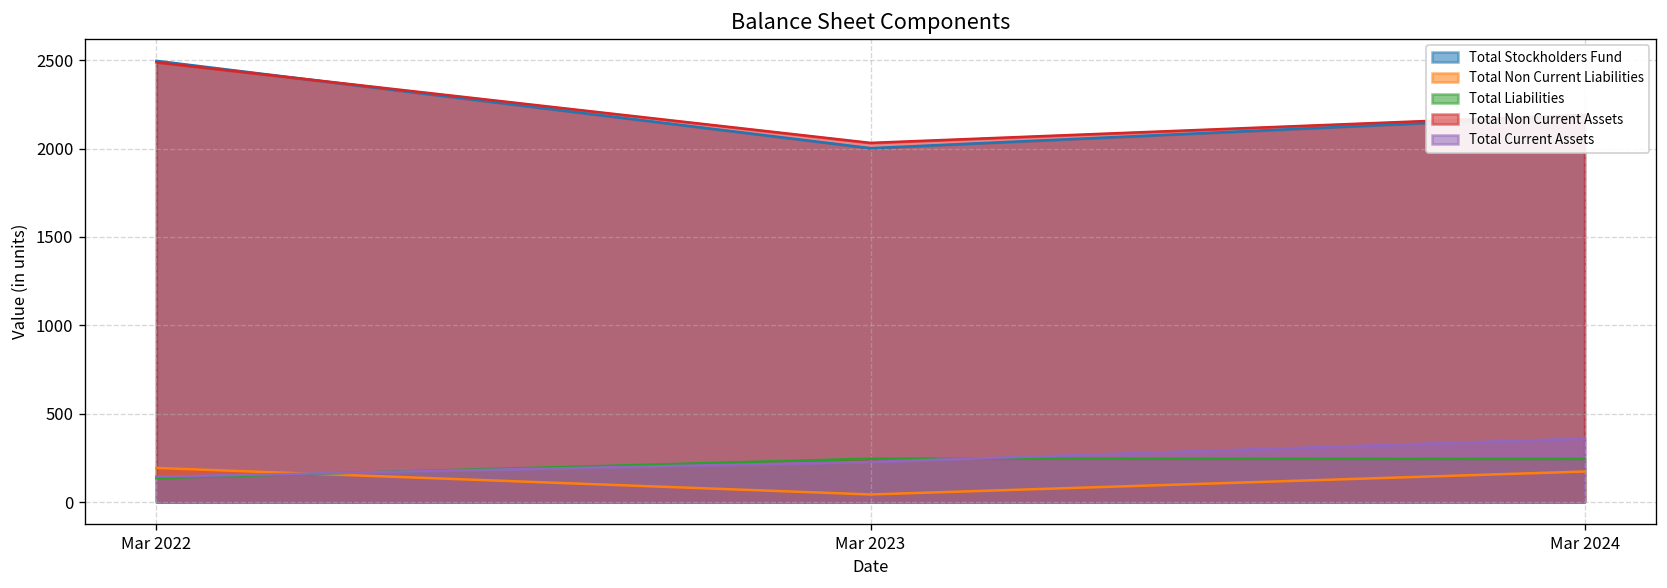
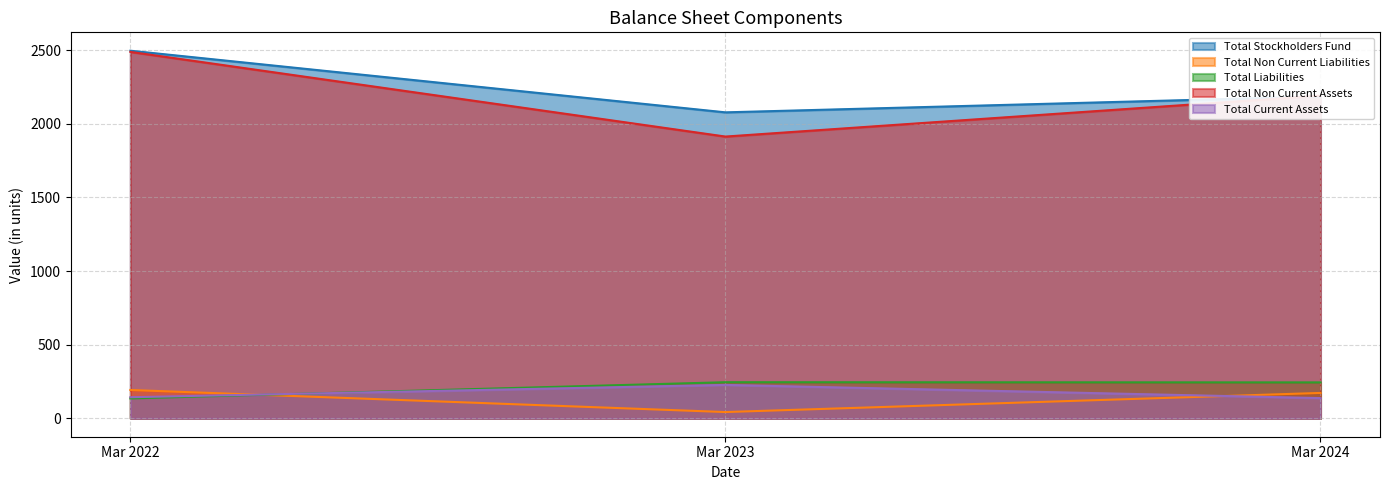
Total Stockholders Fund, Mar 2023: 2000 -> 2080
Total Non Current Assets, Mar 2023: 2030 -> 1910
Total Current Assets, Mar 2024: 360 -> 140
